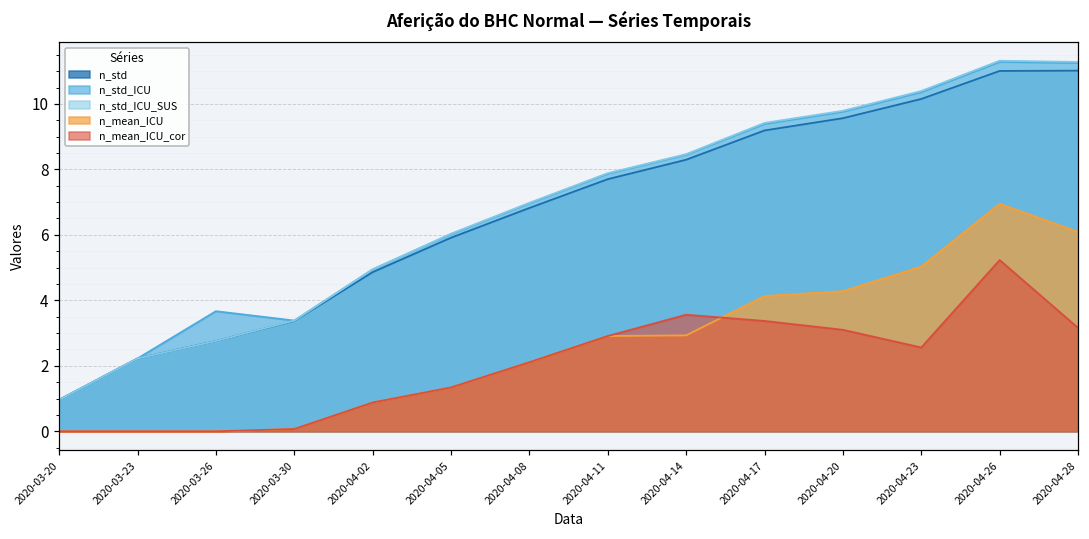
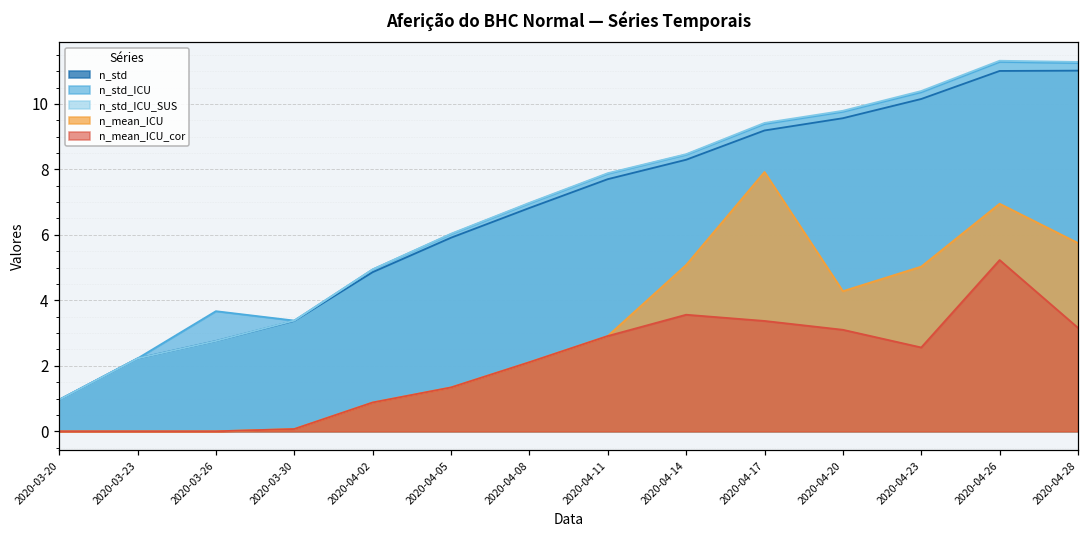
n_mean_ICU, 2020-04-14: 2.9 -> 5.1
n_mean_ICU, 2020-04-17: 4.1 -> 7.9
n_mean_ICU, 2020-04-28: 6.1 -> 5.8
